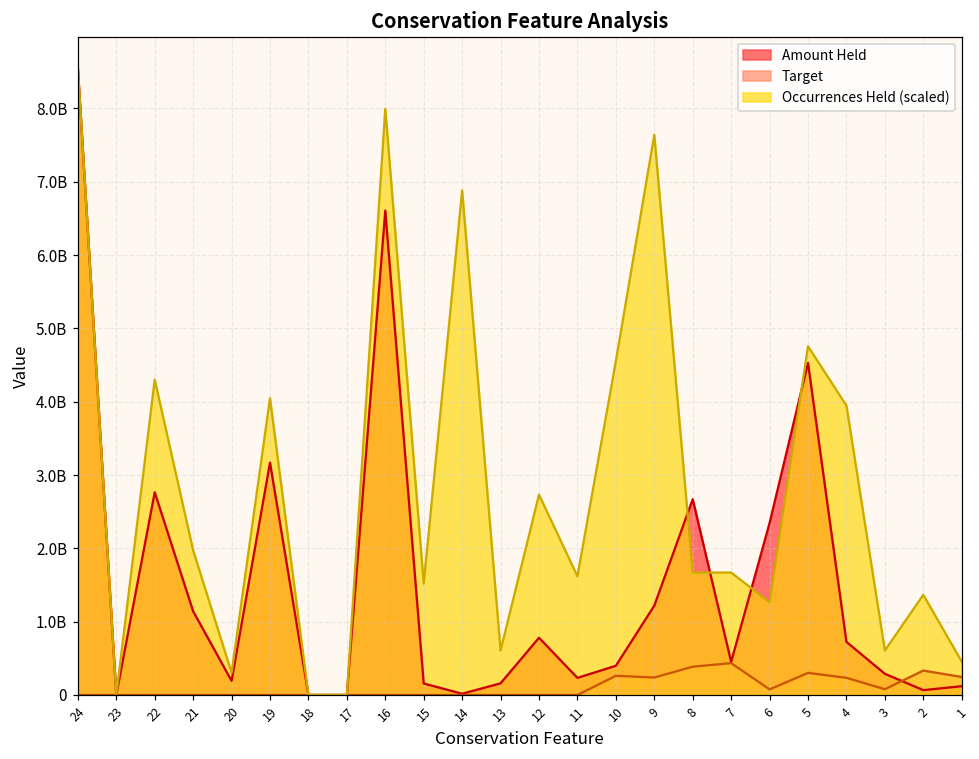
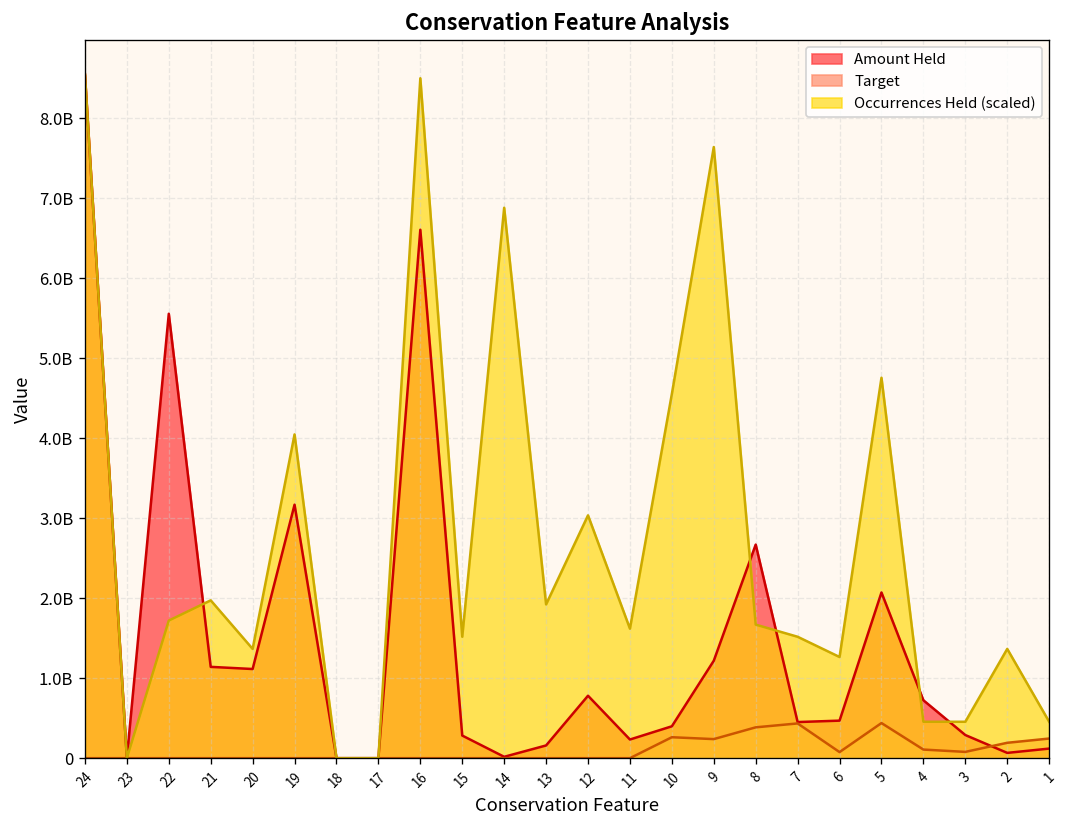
Amount Held, 22: 2800000000 -> 5600000000
Occurrences Held (scaled), 22: 4300000000 -> 1700000000
Amount Held, 20: 200000000 -> 1100000000
Occurrences Held (scaled), 20: 300000000 -> 1400000000
Occurrences Held (scaled), 16: 8000000000 -> 8500000000
Amount Held, 15: 200000000 -> 300000000
Occurrences Held (scaled), 13: 600000000 -> 1900000000
Occurrences Held (scaled), 12: 2700000000 -> 3000000000
Occurrences Held (scaled), 7: 1700000000 -> 1500000000
Amount Held, 6: 2300000000 -> 500000000
Amount Held, 5: 4500000000 -> 2100000000
Target, 5: 300000000 -> 400000000
Target, 4: 200000000 -> 100000000
Occurrences Held (scaled), 4: 3900000000 -> 500000000
Occurrences Held (scaled), 3: 600000000 -> 500000000
Target, 2: 300000000 -> 200000000
